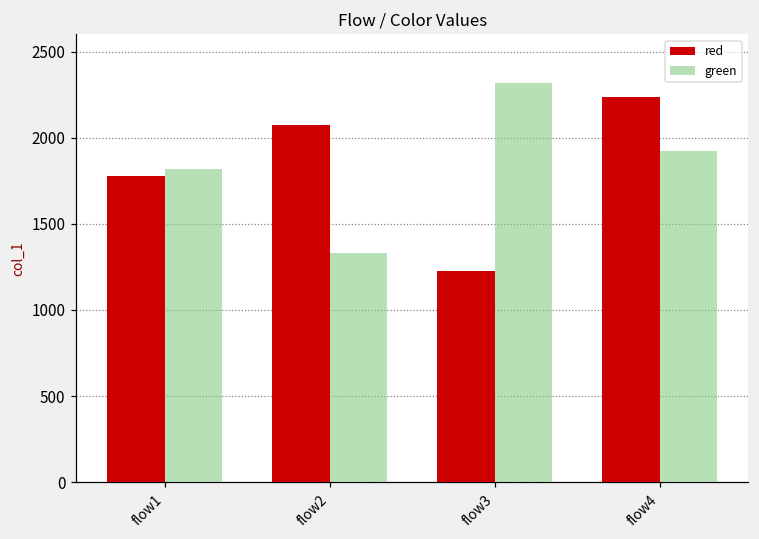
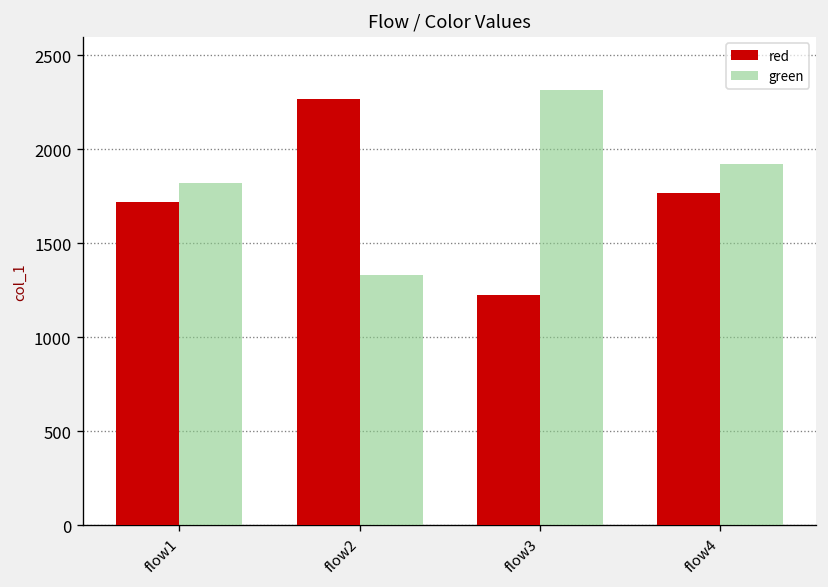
red, flow1: 1780 -> 1720
red, flow2: 2080 -> 2270
red, flow4: 2240 -> 1770
